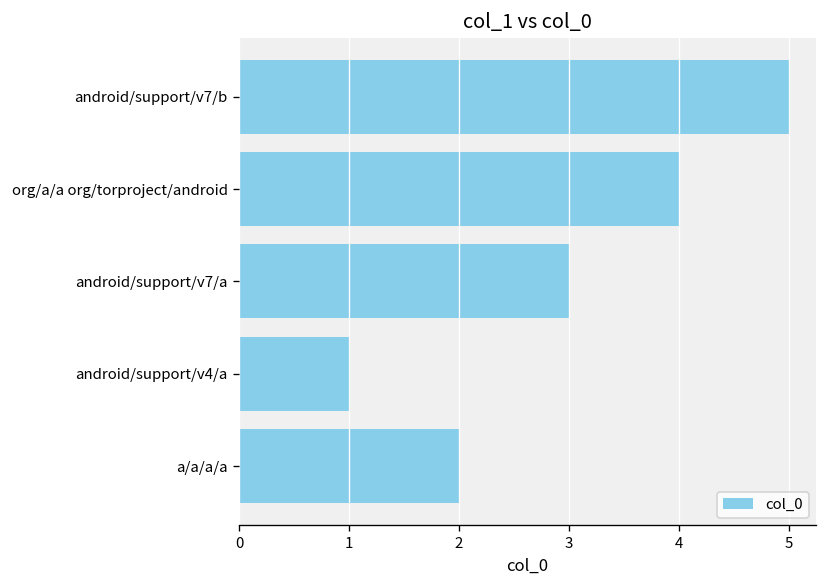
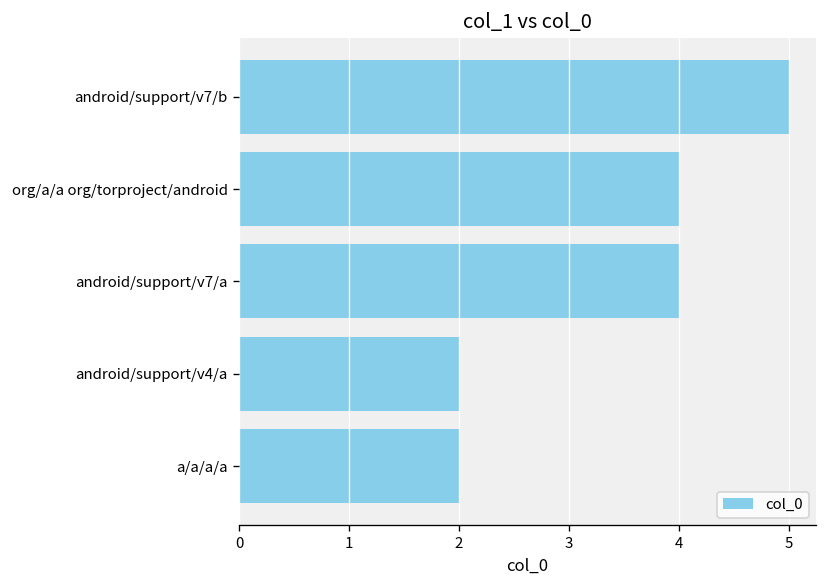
android/support/v7/a: 3 -> 4
android/support/v4/a: 1 -> 2
